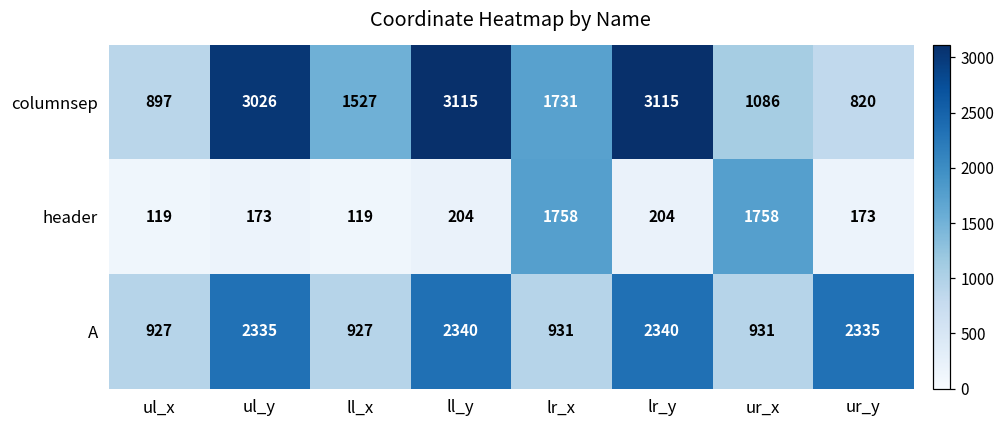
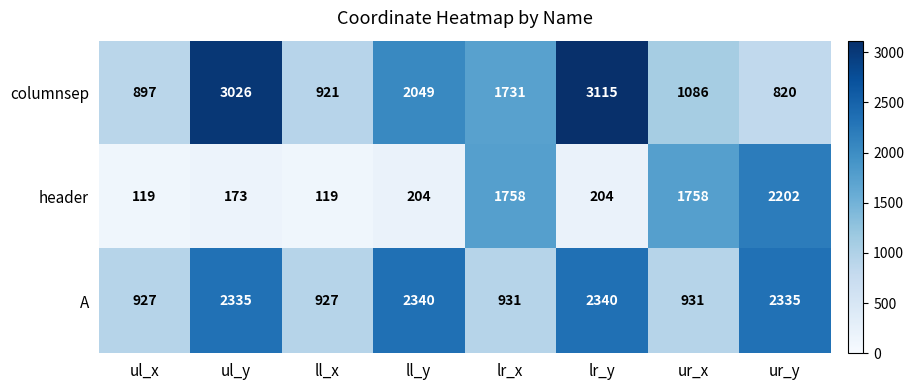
columnsep, ll_x: 1527 -> 921
columnsep, ll_y: 3115 -> 2049
header, ur_y: 173 -> 2202
